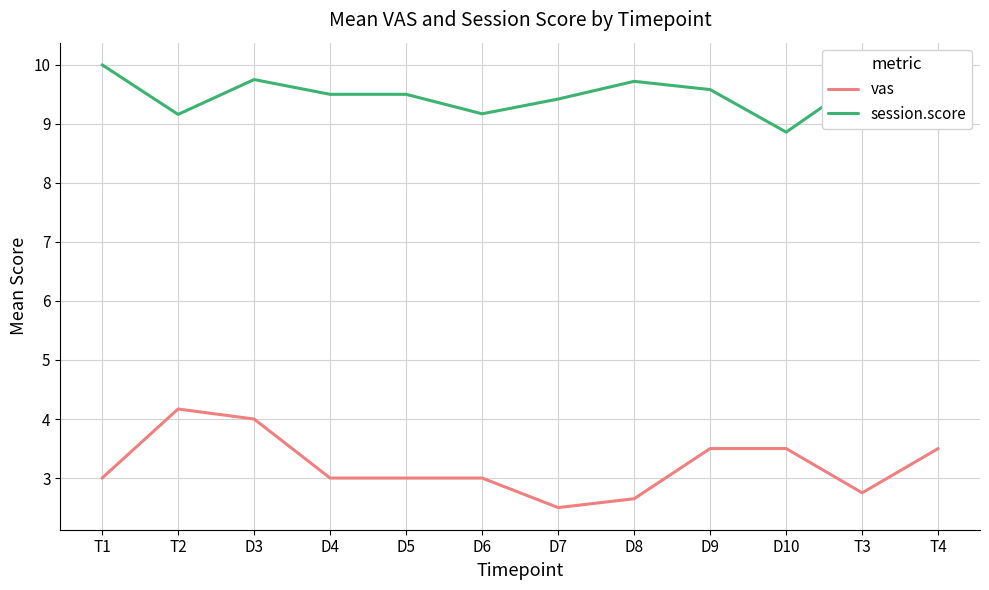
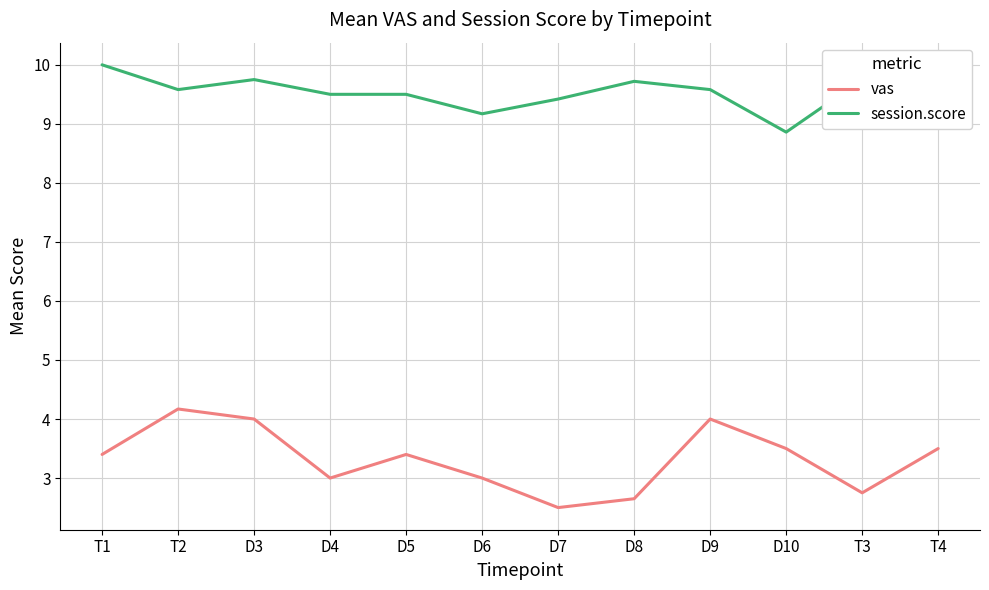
vas, T1: 3.0 -> 3.4
session.score, T2: 9.2 -> 9.6
vas, D5: 3.0 -> 3.4
vas, D9: 3.5 -> 4.0
